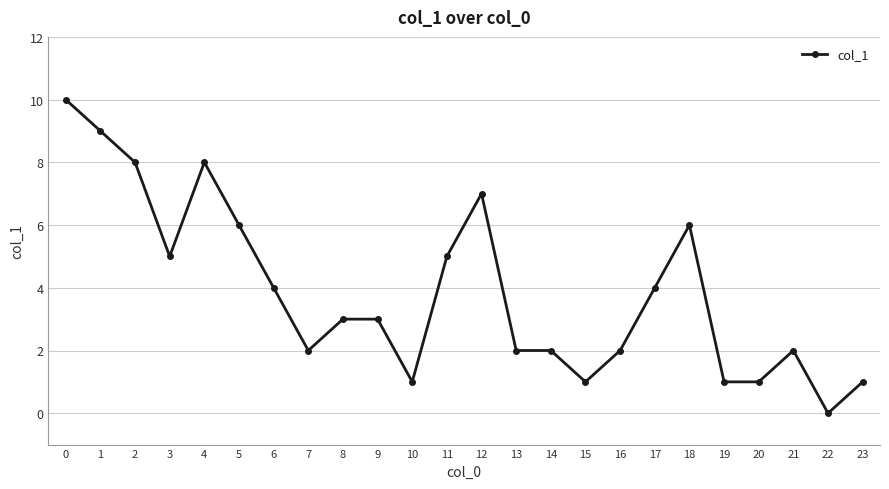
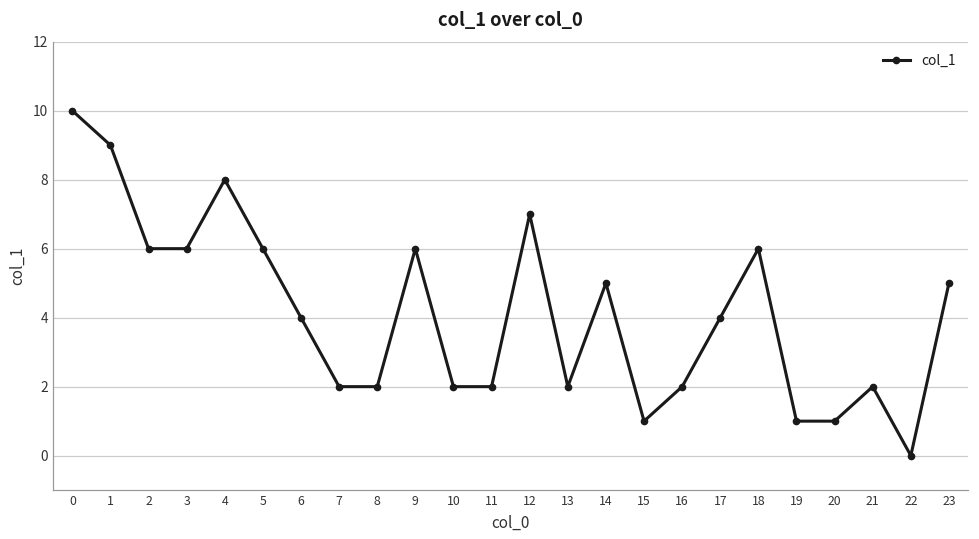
2: 8 -> 6
3: 5 -> 6
8: 3 -> 2
9: 3 -> 6
10: 1 -> 2
11: 5 -> 2
14: 2 -> 5
23: 1 -> 5
